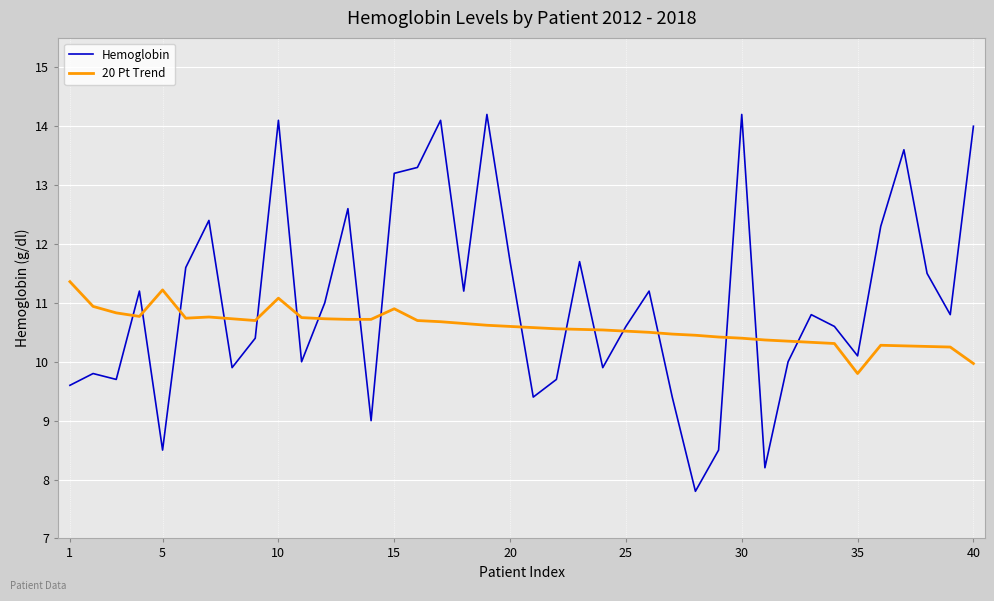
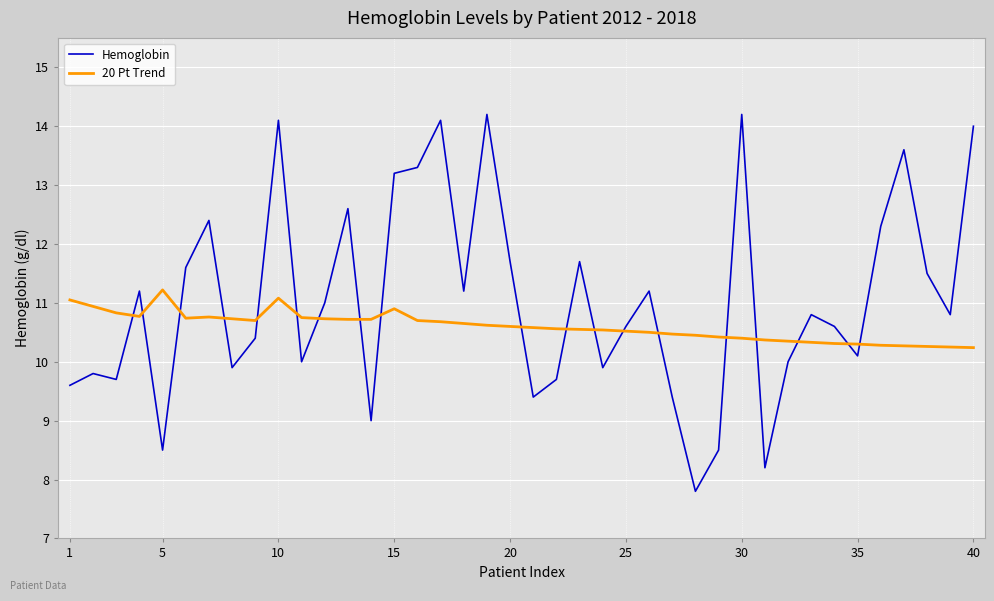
20 Pt Trend, 1: 11.4 -> 11.1
20 Pt Trend, 35: 9.8 -> 10.3
20 Pt Trend, 40: 10.0 -> 10.2
